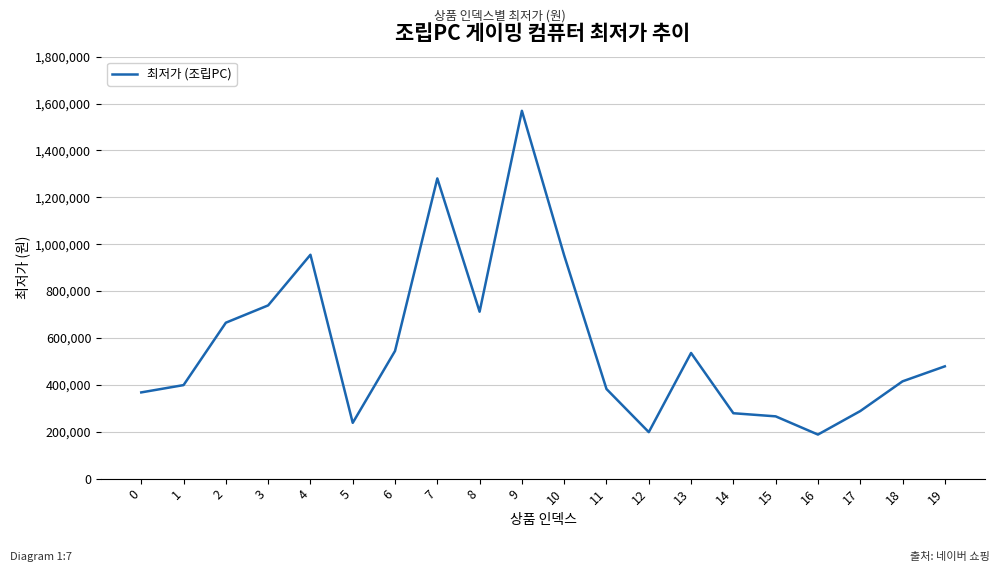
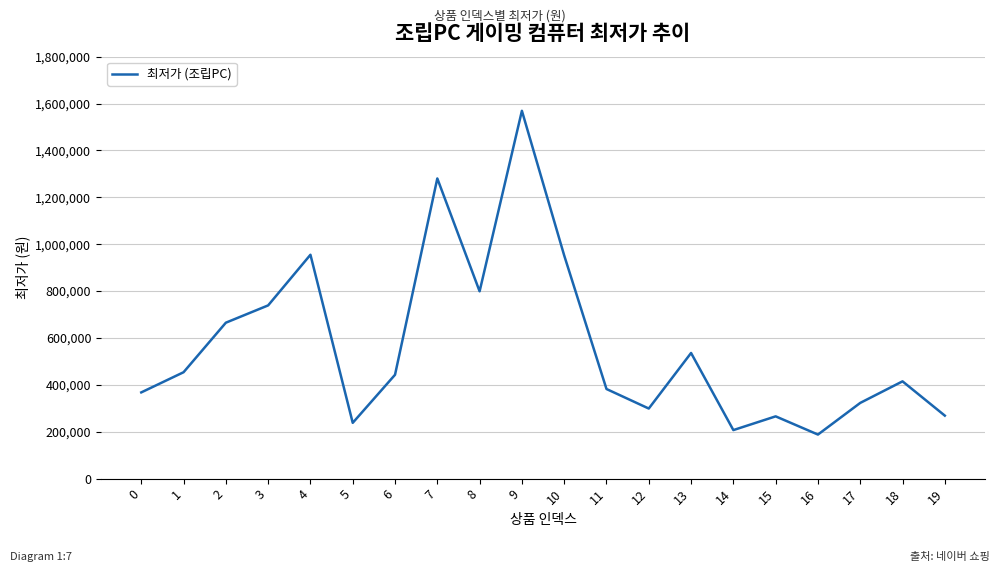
1: 400,000 -> 450,000
6: 540,000 -> 440,000
8: 710,000 -> 800,000
12: 200,000 -> 300,000
14: 280,000 -> 210,000
17: 290,000 -> 320,000
19: 480,000 -> 270,000
